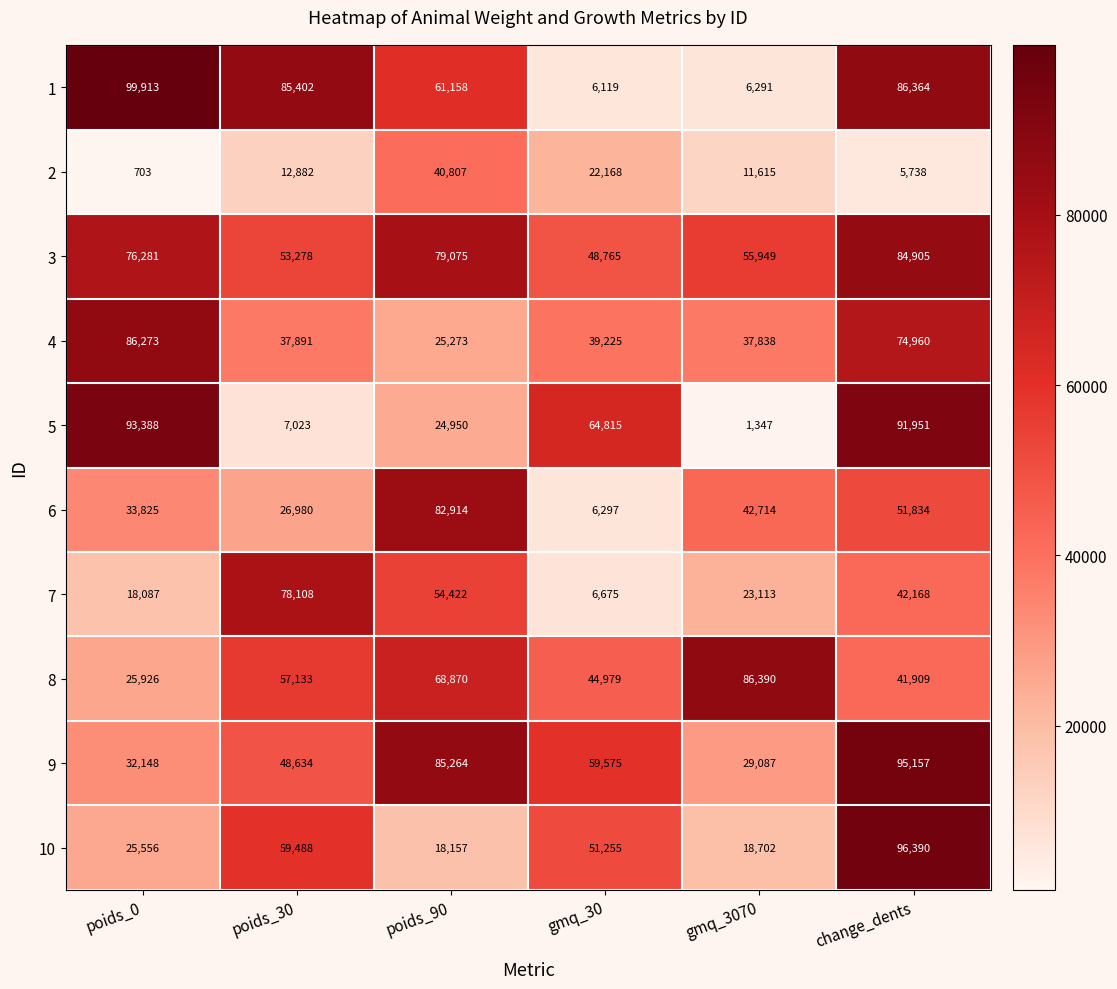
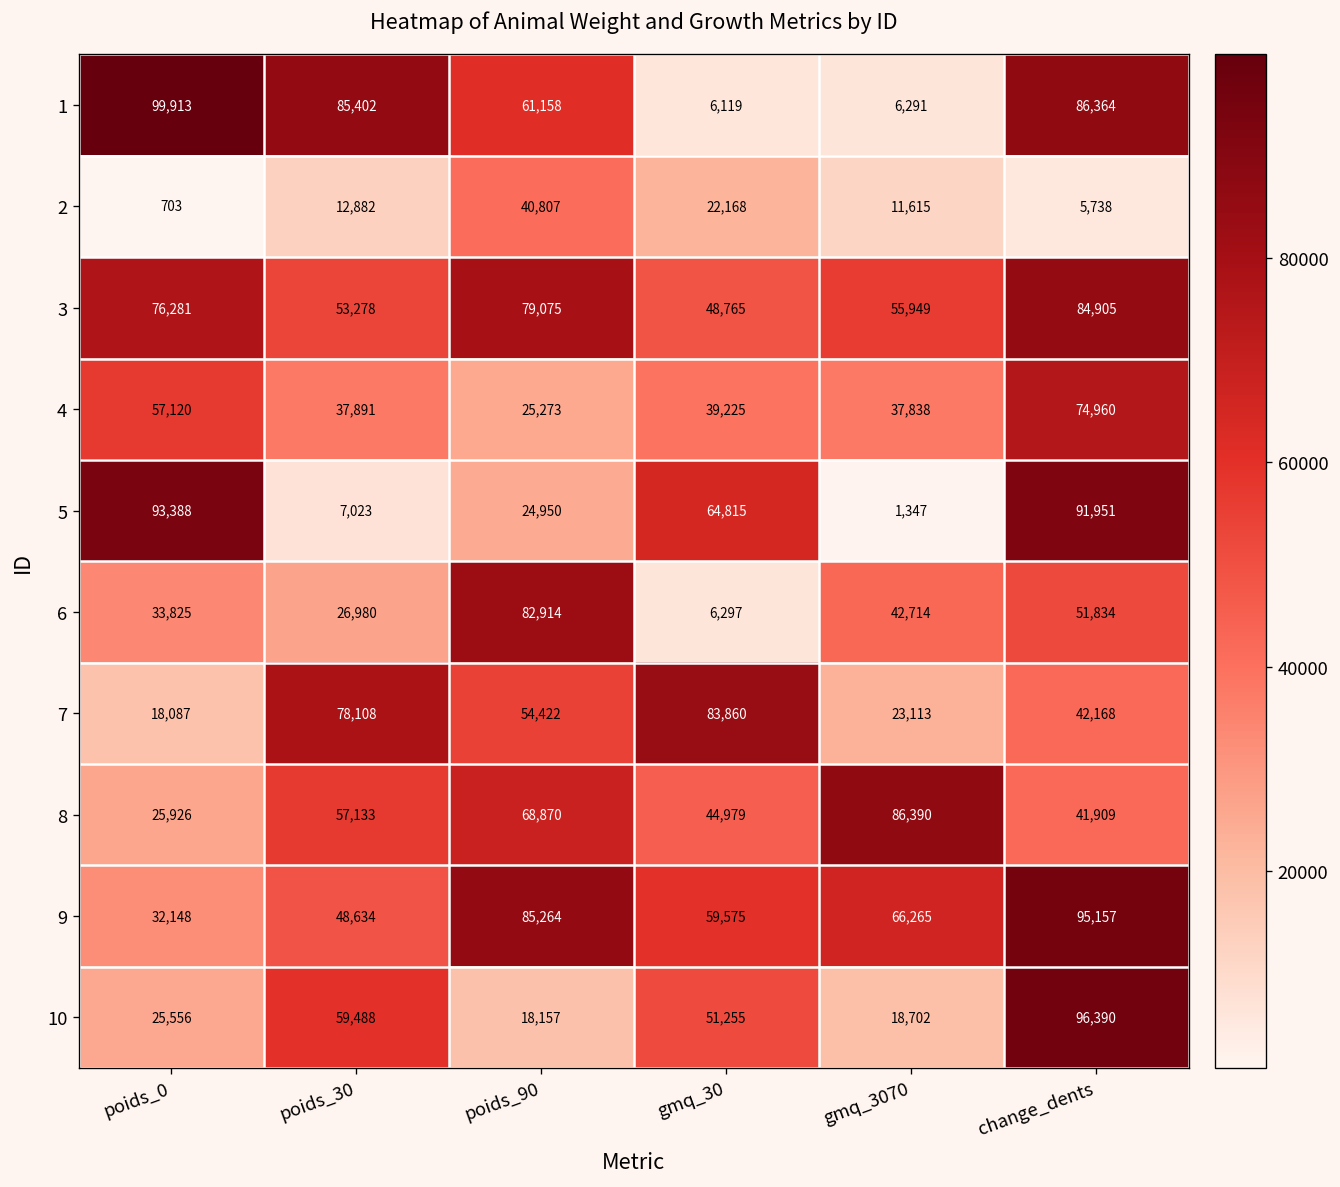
4, poids_0: 86,273 -> 57,120
7, gmq_30: 6,675 -> 83,860
9, gmq_3070: 29,087 -> 66,265
